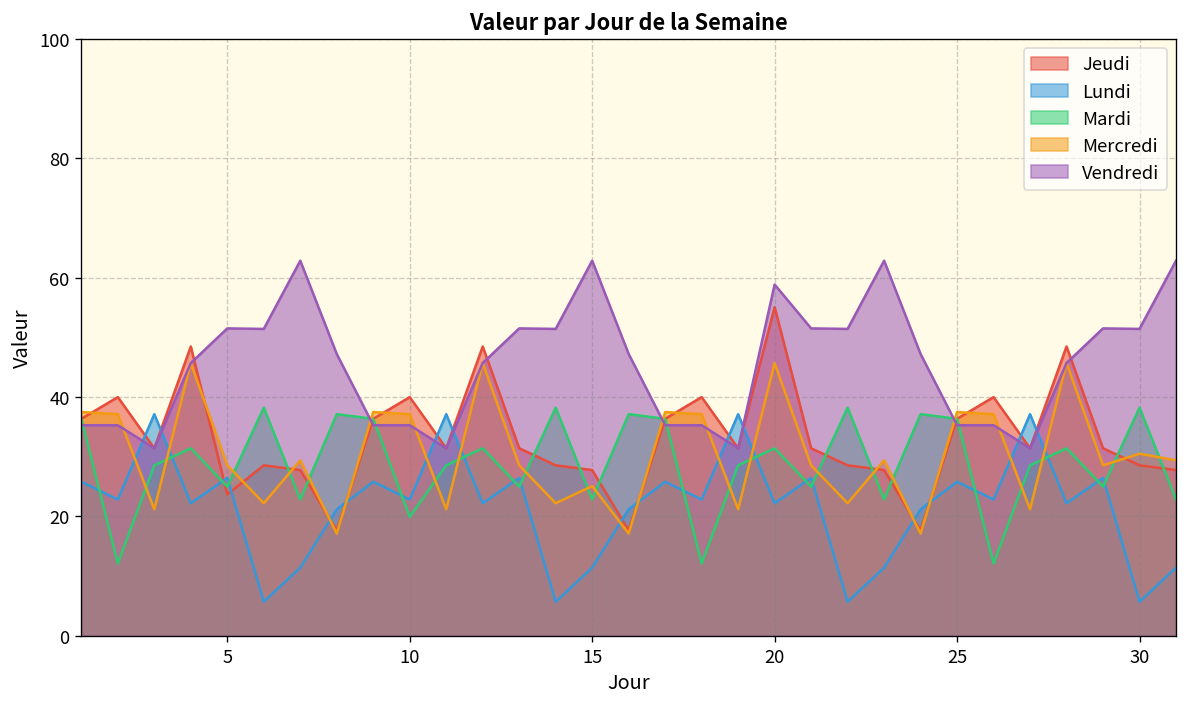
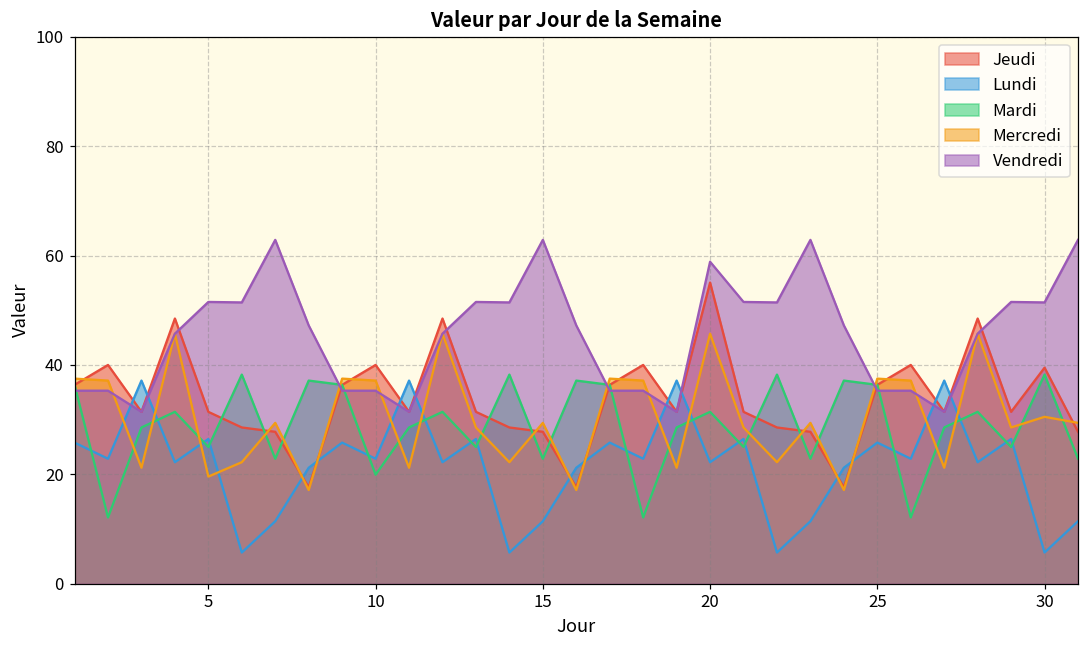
Jeudi, 5: 24 -> 31
Mercredi, 5: 29 -> 20
Mercredi, 15: 25 -> 29
Jeudi, 30: 29 -> 39
